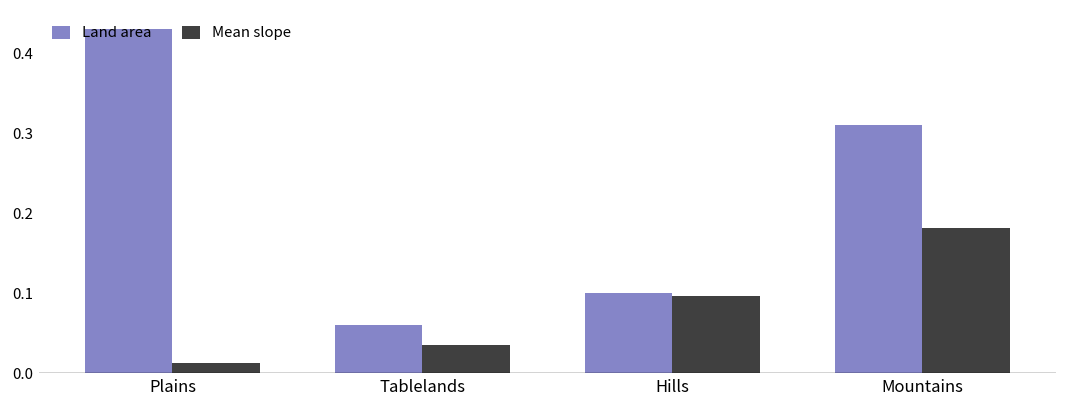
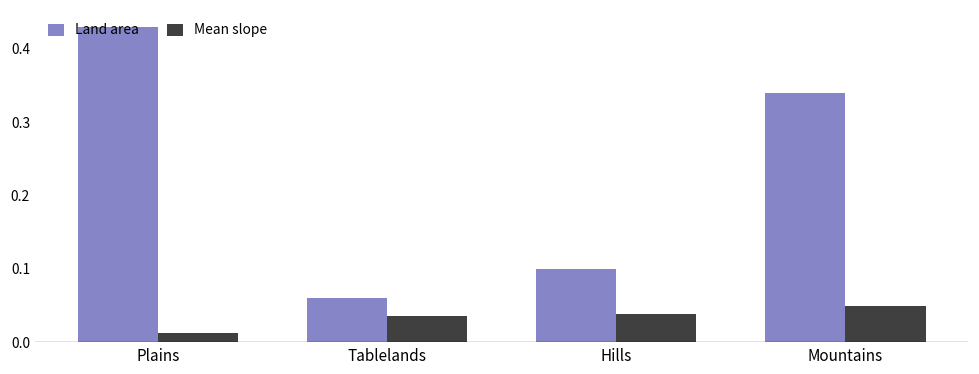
Mean slope, Hills: 0.10 -> 0.04
Land area, Mountains: 0.31 -> 0.34
Mean slope, Mountains: 0.18 -> 0.05
